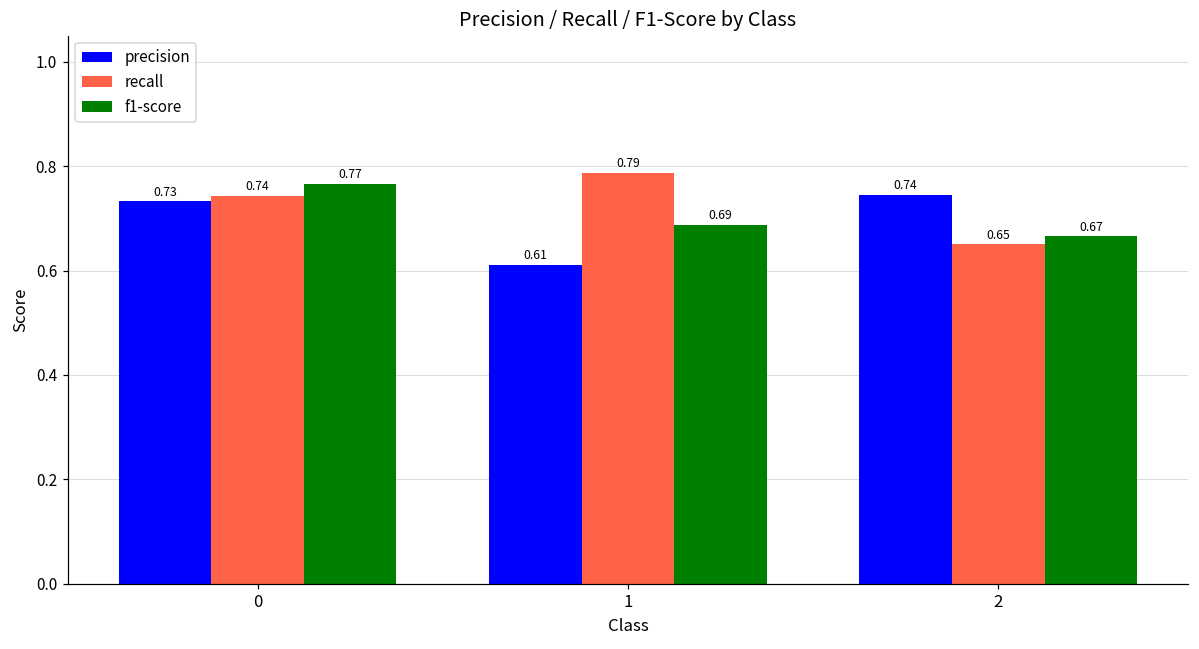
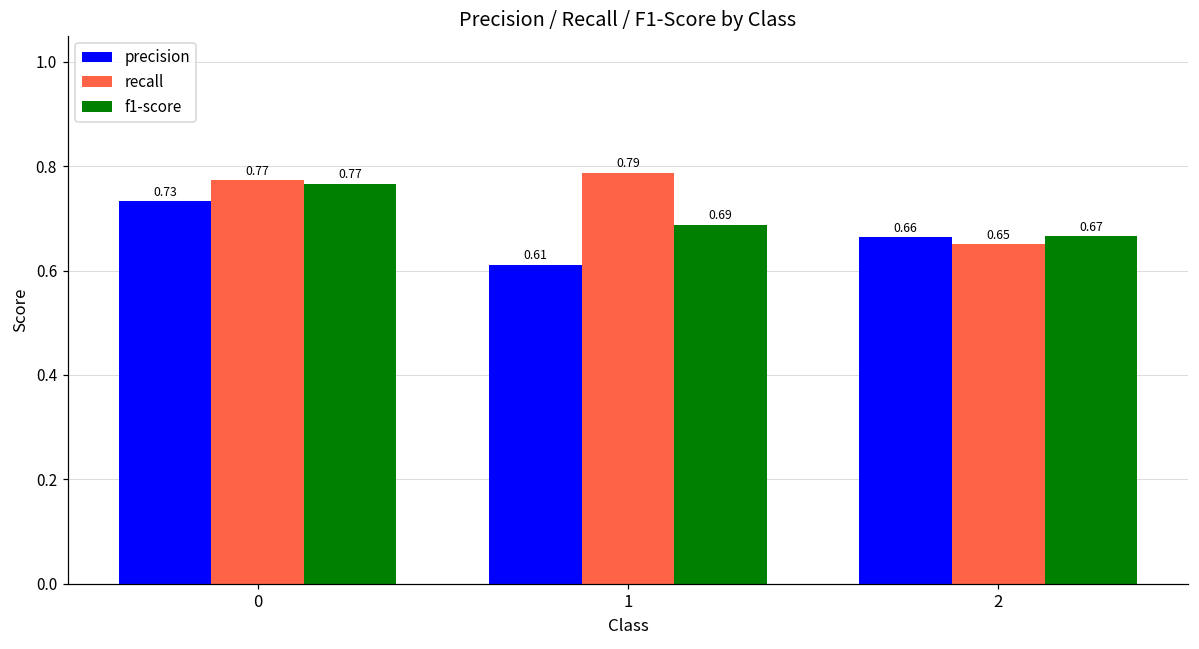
recall, 0: 0.74 -> 0.77
precision, 2: 0.74 -> 0.66
